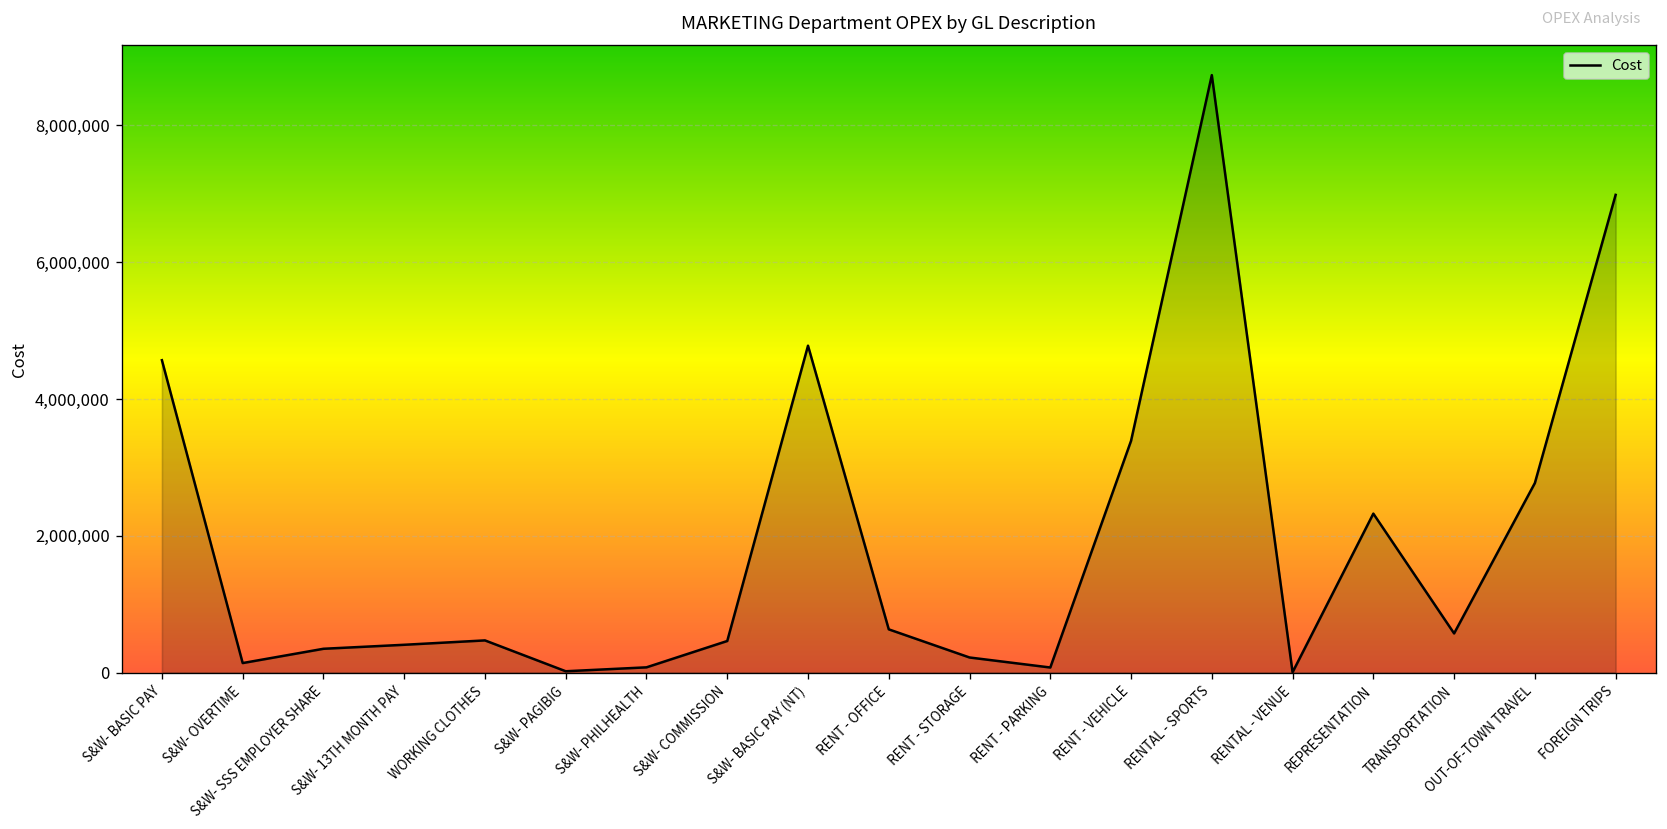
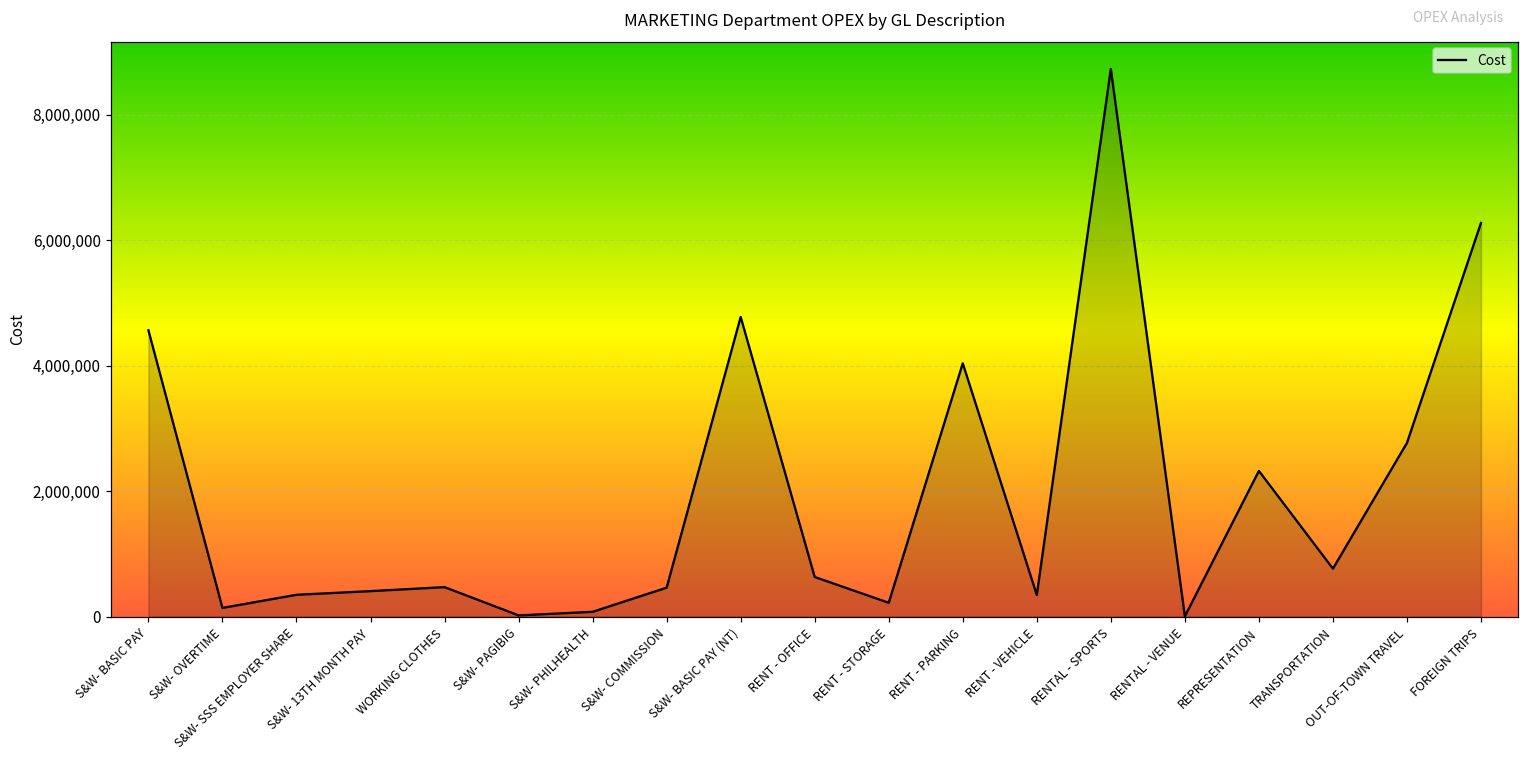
RENT - PARKING: 100,000 -> 4,000,000
RENT - VEHICLE: 3,400,000 -> 300,000
TRANSPORTATION: 600,000 -> 800,000
FOREIGN TRIPS: 7,000,000 -> 6,300,000
